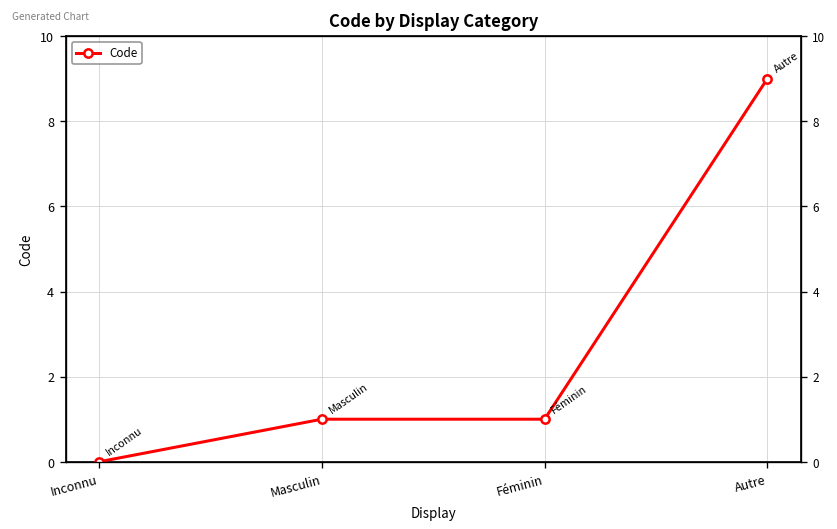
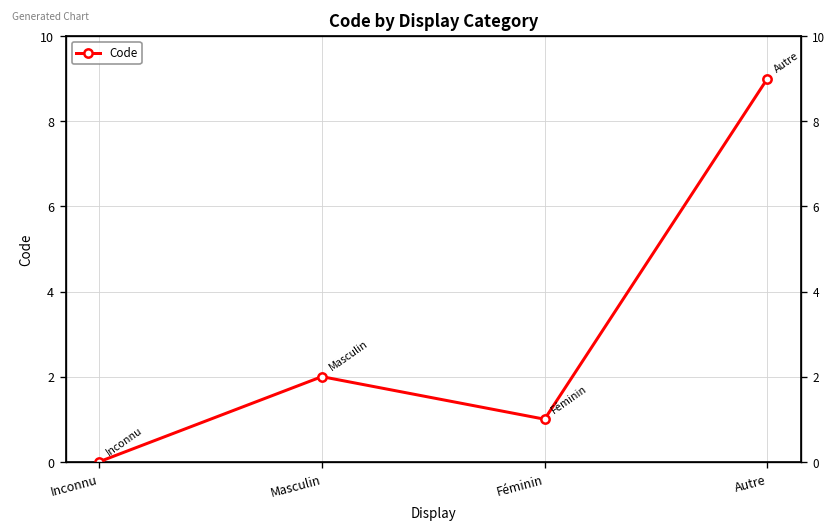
Masculin: 1 -> 2
